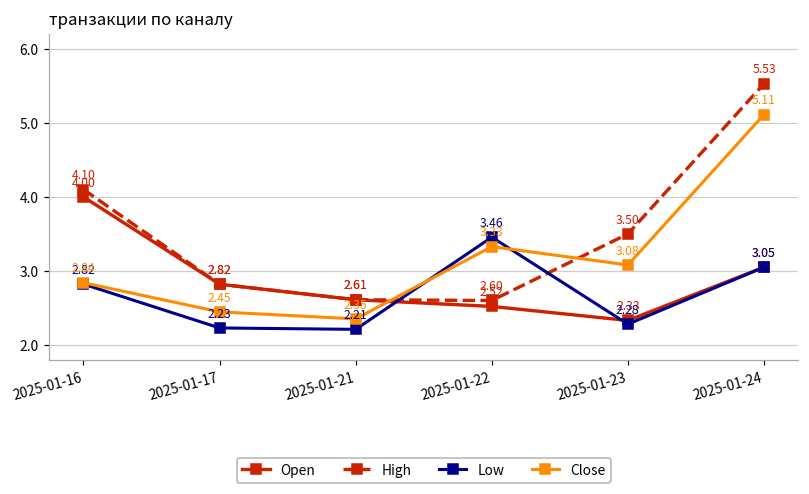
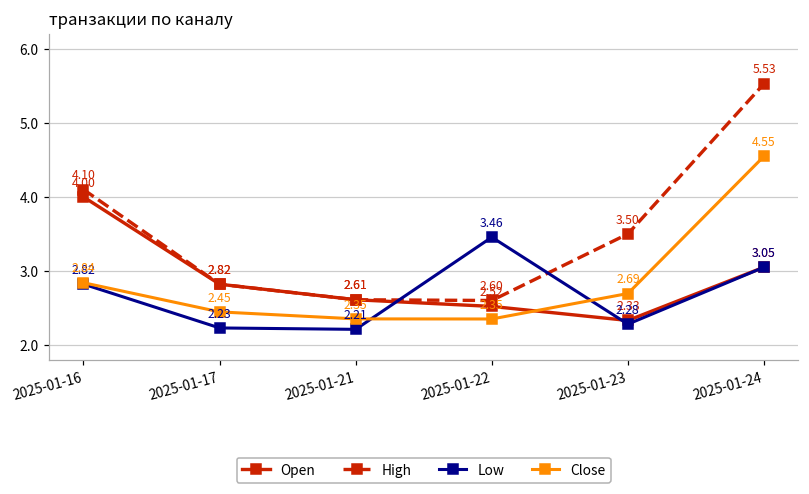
Close, 2025-01-22: 3.33 -> 2.35
Close, 2025-01-23: 3.08 -> 2.69
Close, 2025-01-24: 5.11 -> 4.55
